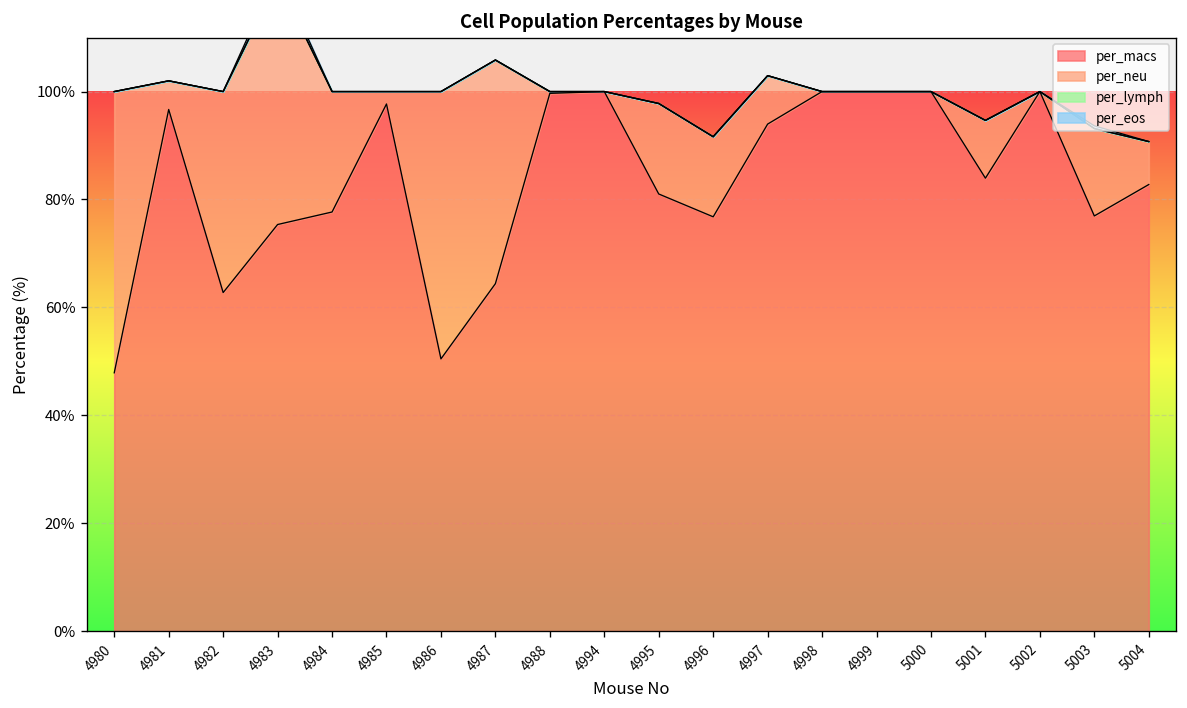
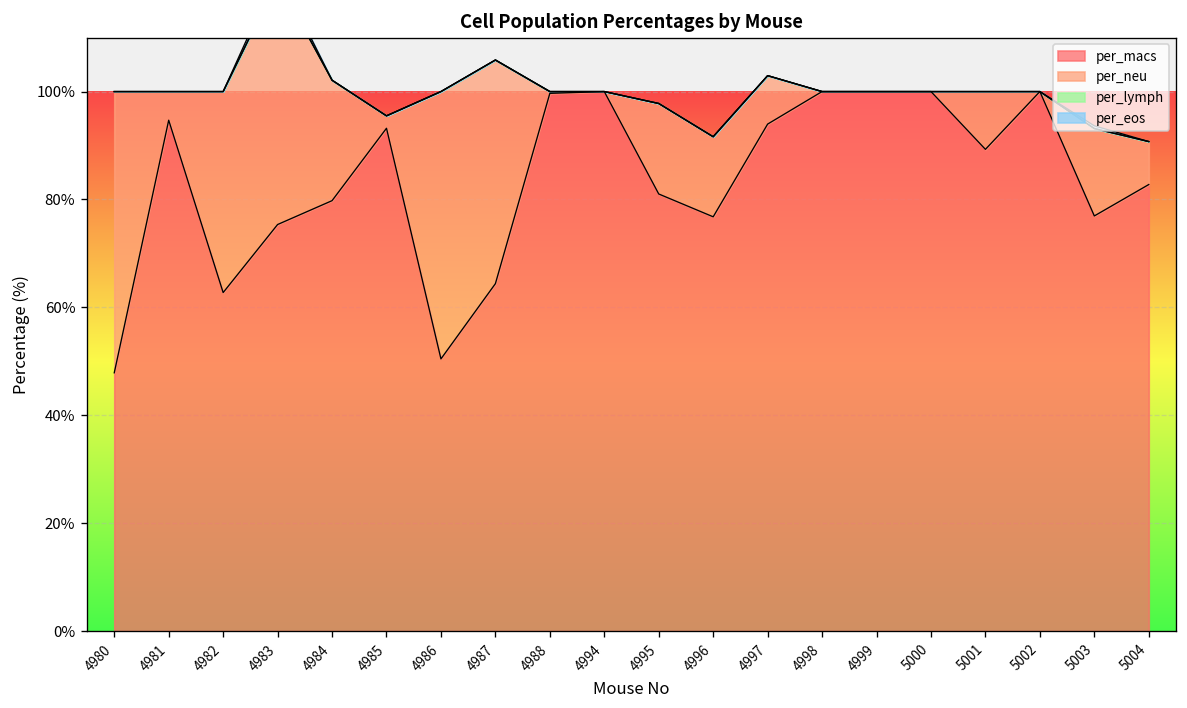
per_macs, 4981: 97% -> 95%
per_macs, 4984: 78% -> 80%
per_macs, 4985: 98% -> 93%
per_macs, 5001: 84% -> 89%
